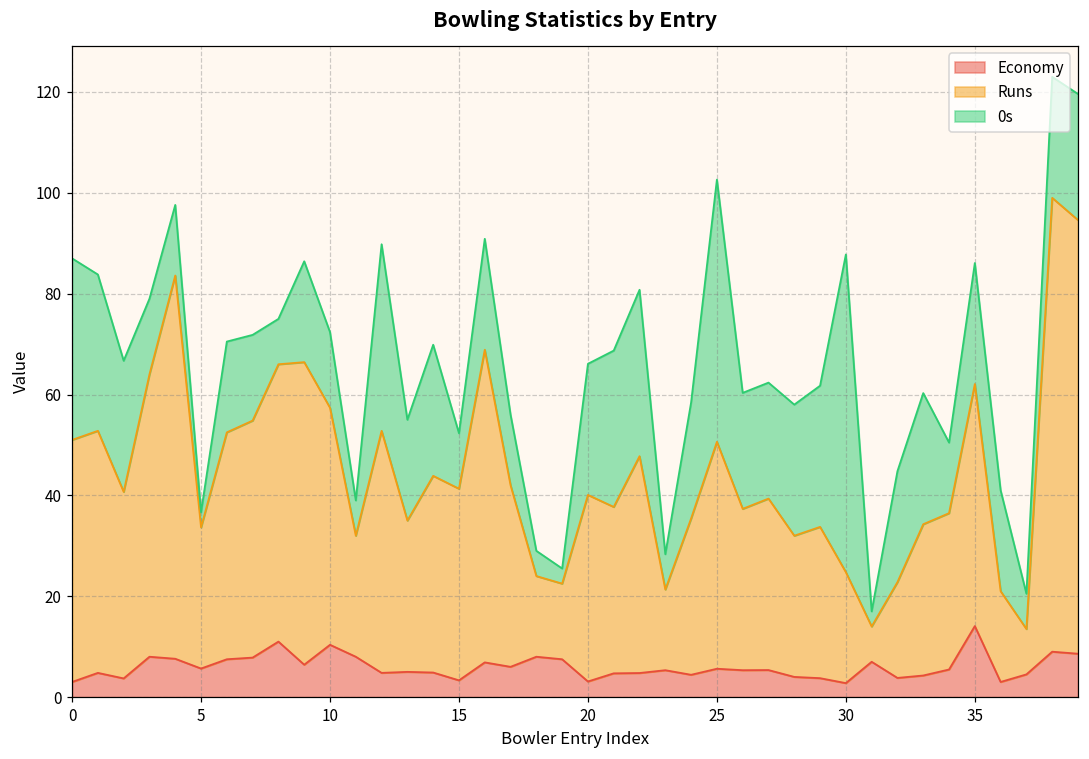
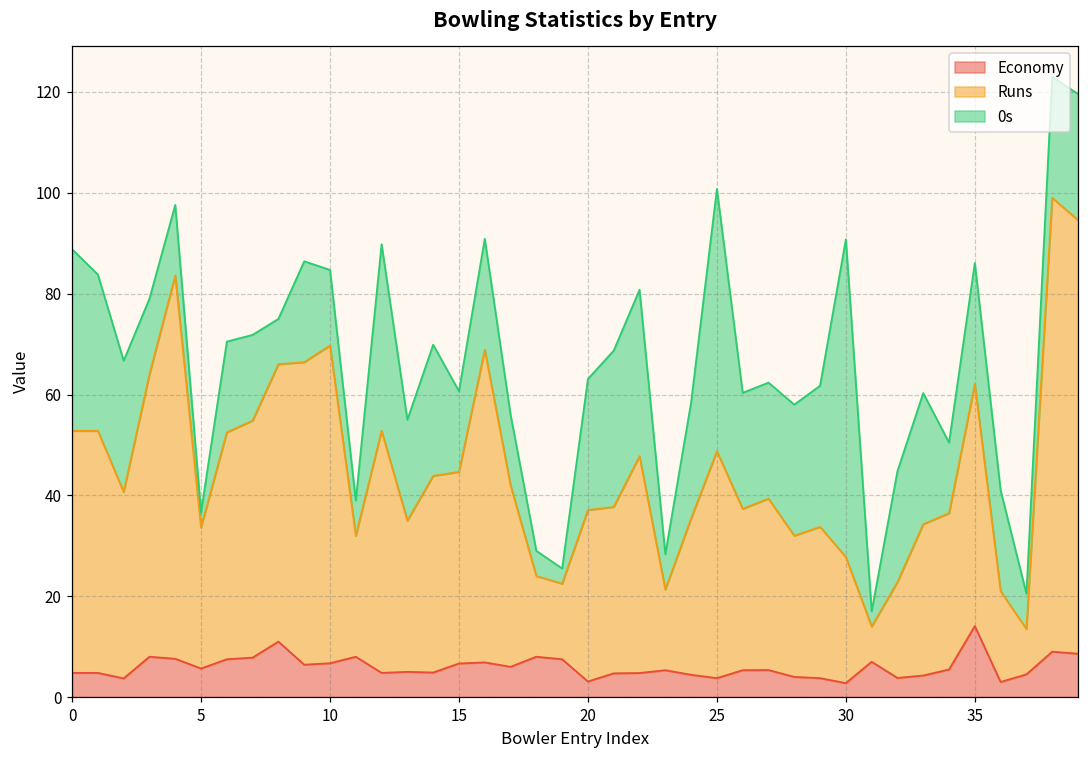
Economy, 0: 3 -> 5
Economy, 10: 10 -> 7
Runs, 10: 47 -> 63
Economy, 15: 3 -> 7
0s, 15: 11 -> 16
Runs, 20: 37 -> 34
Economy, 25: 6 -> 4
Runs, 30: 22 -> 25
